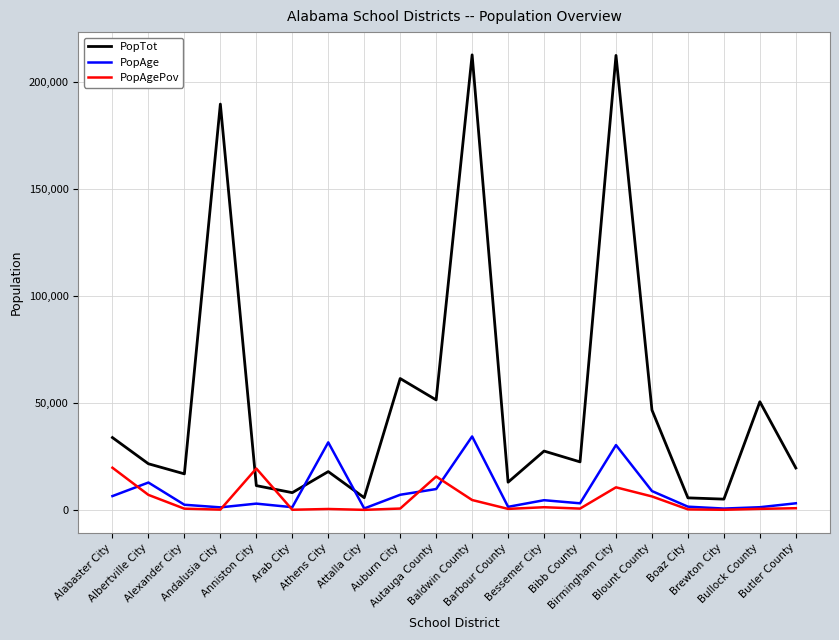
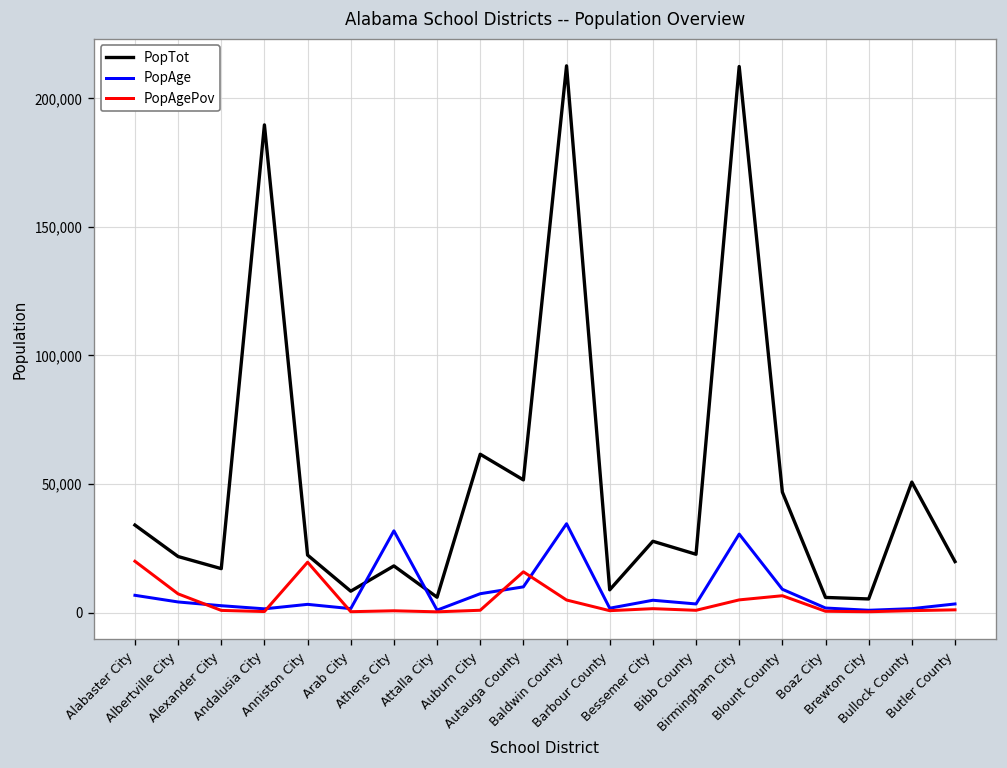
PopAge, Albertville City: 13,000 -> 4,000
PopTot, Anniston City: 12,000 -> 22,000
PopTot, Barbour County: 13,000 -> 9,000
PopAgePov, Birmingham City: 11,000 -> 5,000
